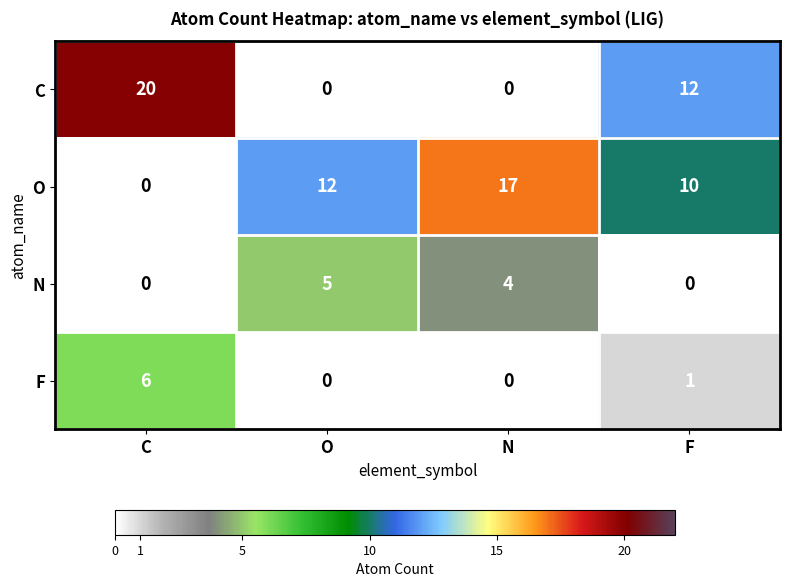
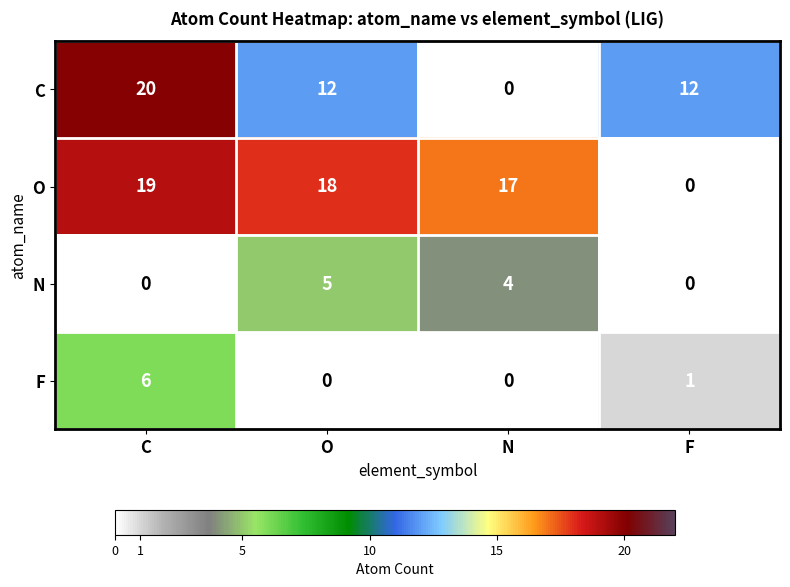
C, O: 0 -> 12
O, C: 0 -> 19
O, O: 12 -> 18
O, F: 10 -> 0
